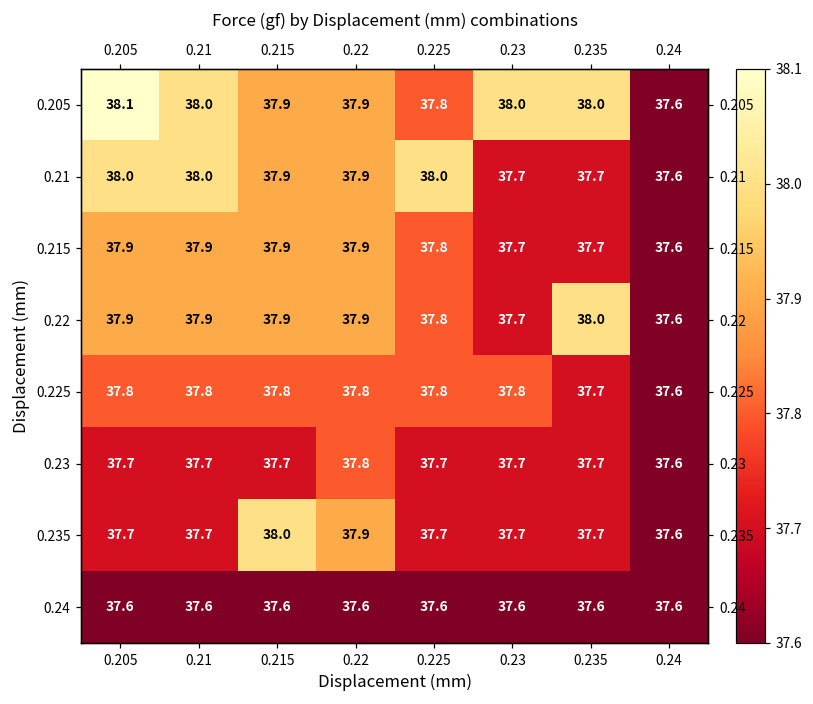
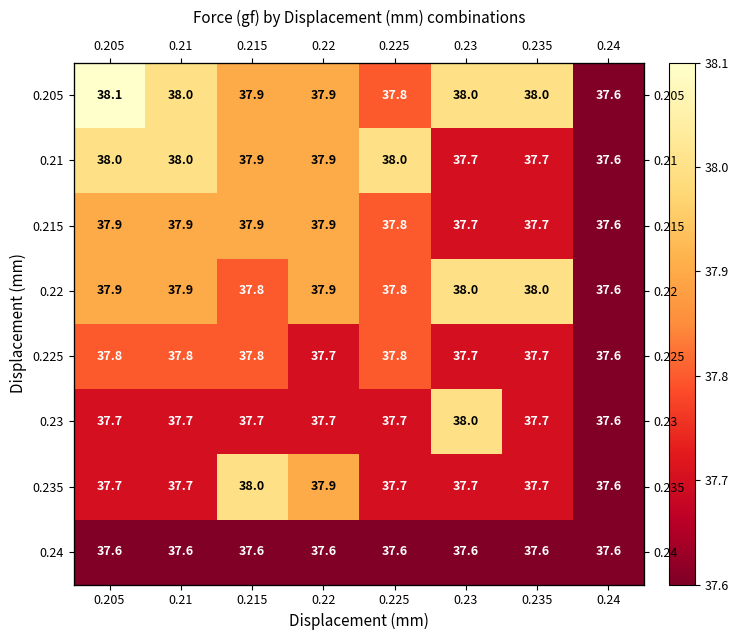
0.22, 0.215: 37.9 -> 37.8
0.22, 0.23: 37.7 -> 38.0
0.225, 0.22: 37.8 -> 37.7
0.225, 0.23: 37.8 -> 37.7
0.23, 0.22: 37.8 -> 37.7
0.23, 0.23: 37.7 -> 38.0
